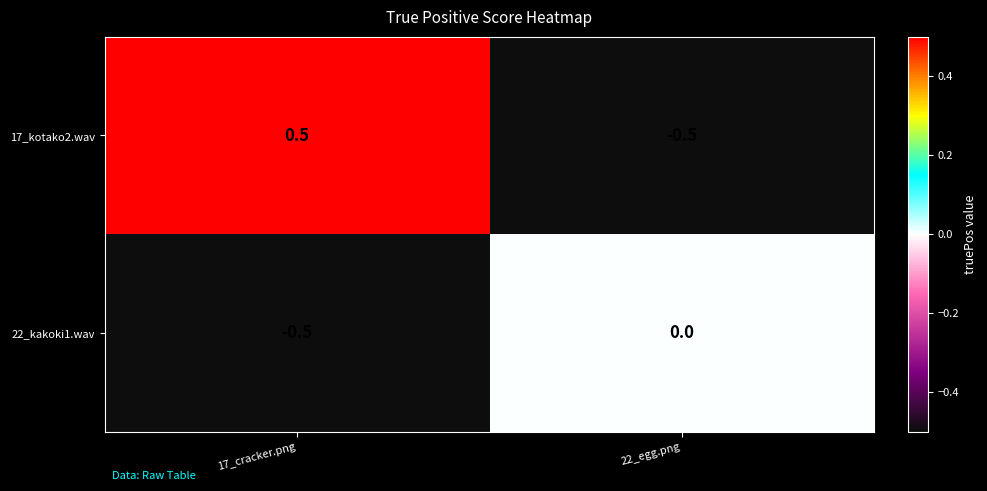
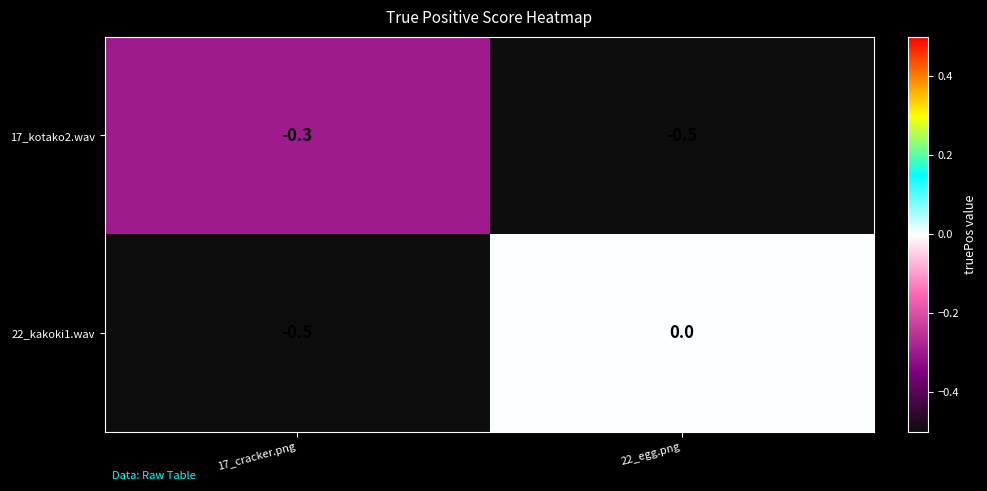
17_kotako2.wav, 17_cracker.png: 0.5 -> -0.3
